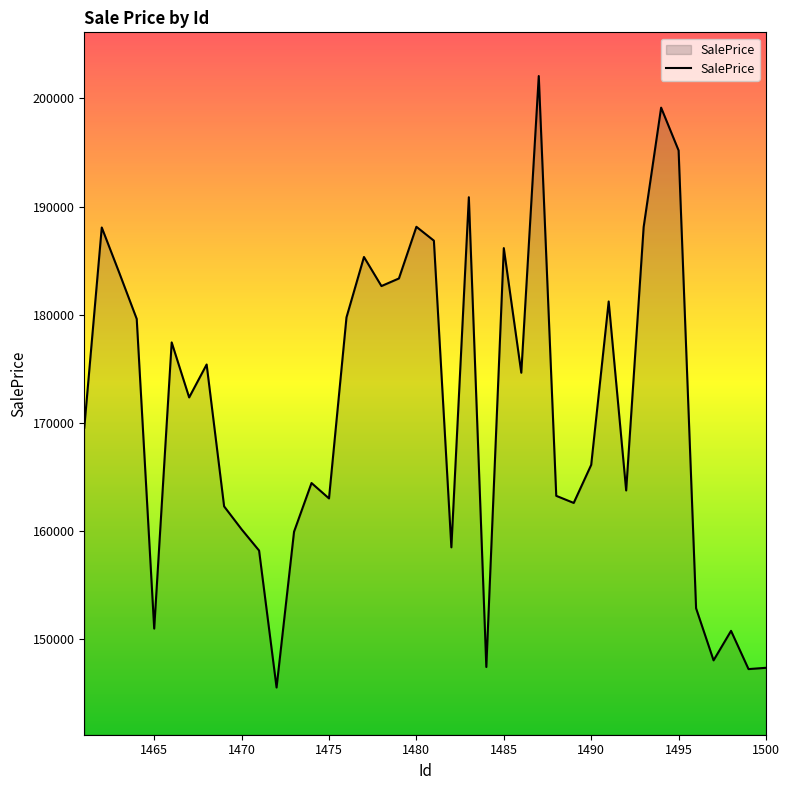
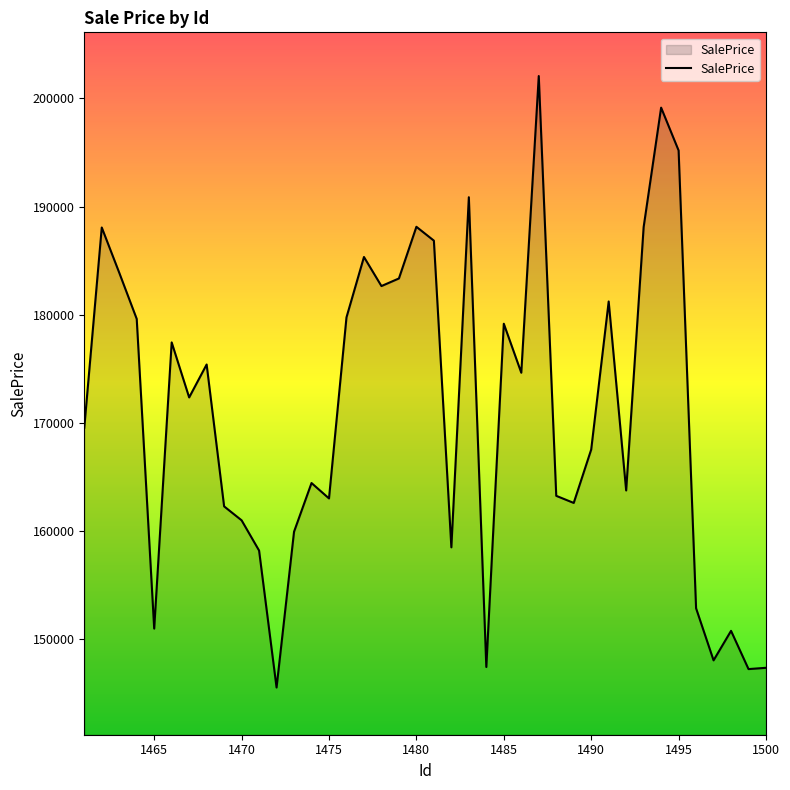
1470: 160200 -> 161000
1485: 186200 -> 179200
1490: 166100 -> 167500
